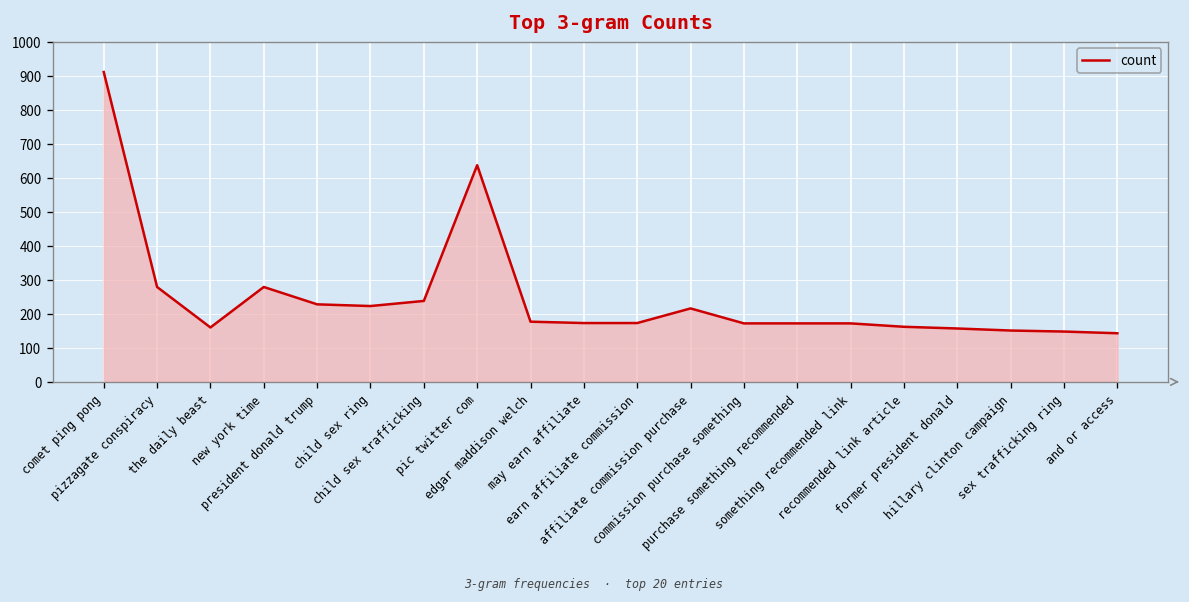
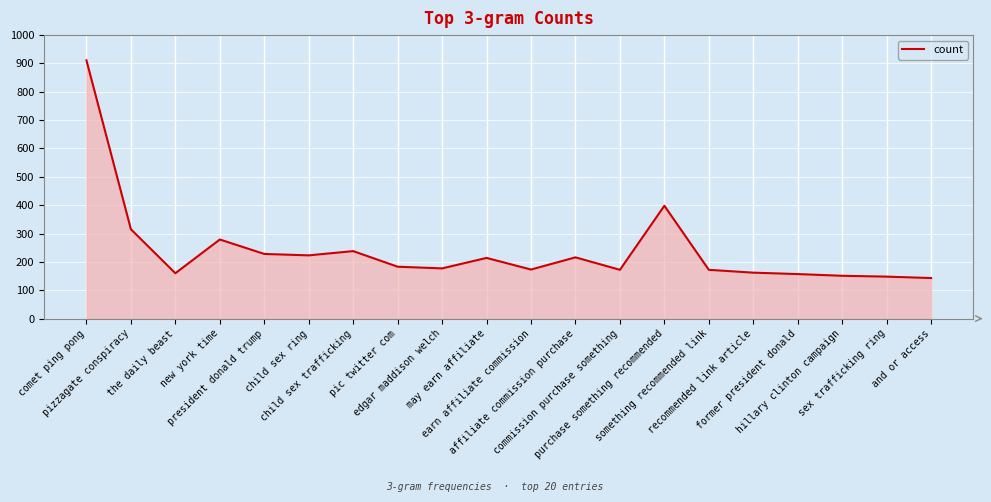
pizzagate conspiracy: 280 -> 320
pic twitter com: 640 -> 180
may earn affiliate: 170 -> 210
purchase something recommended: 170 -> 400
